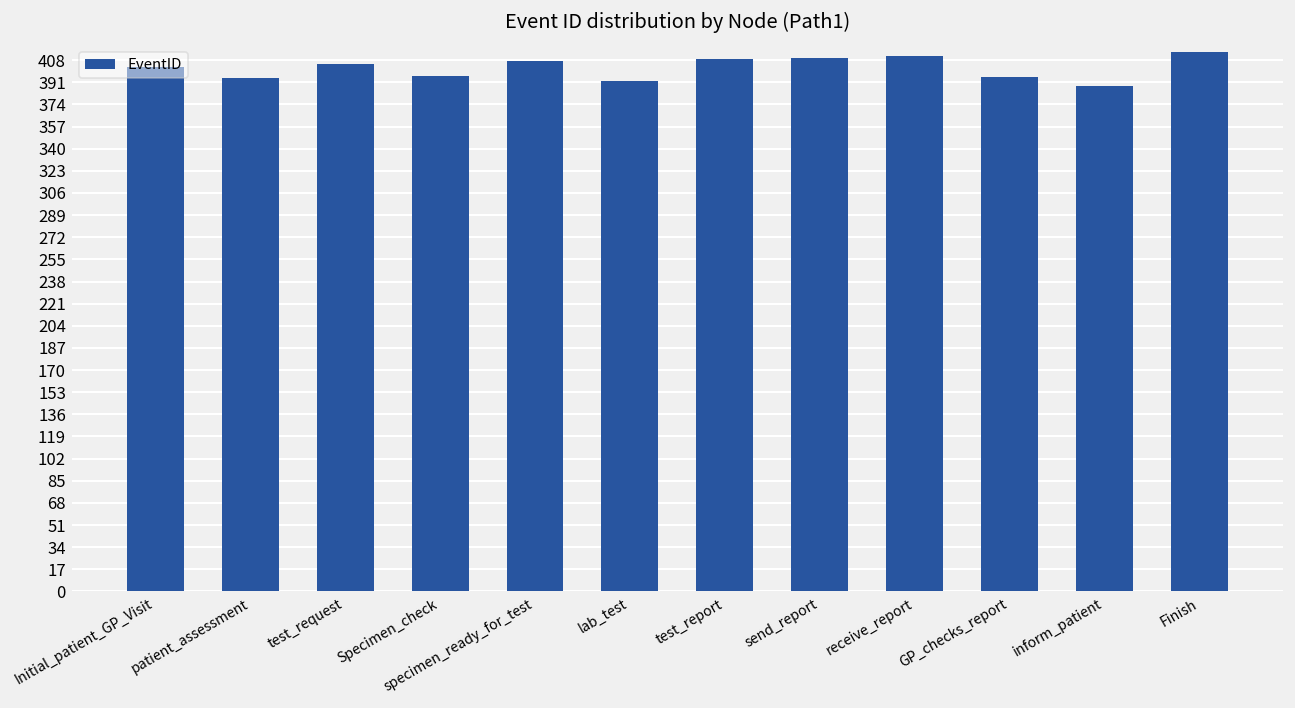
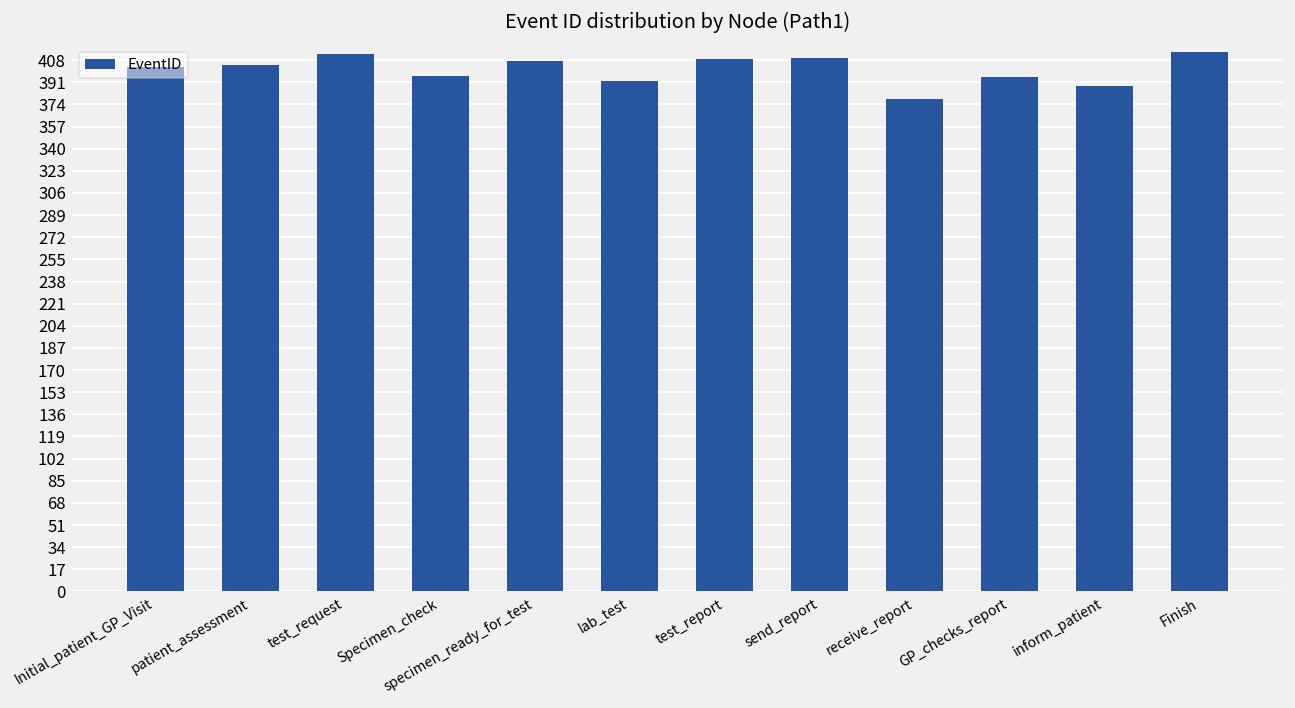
patient_assessment: 394 -> 404
test_request: 405 -> 413
receive_report: 411 -> 378
